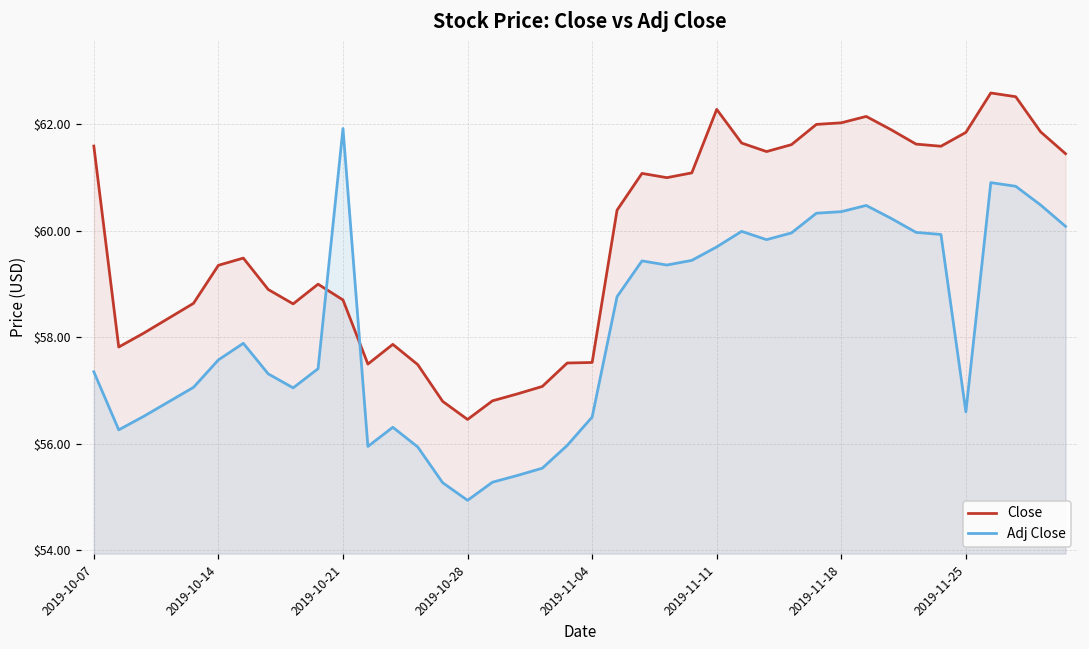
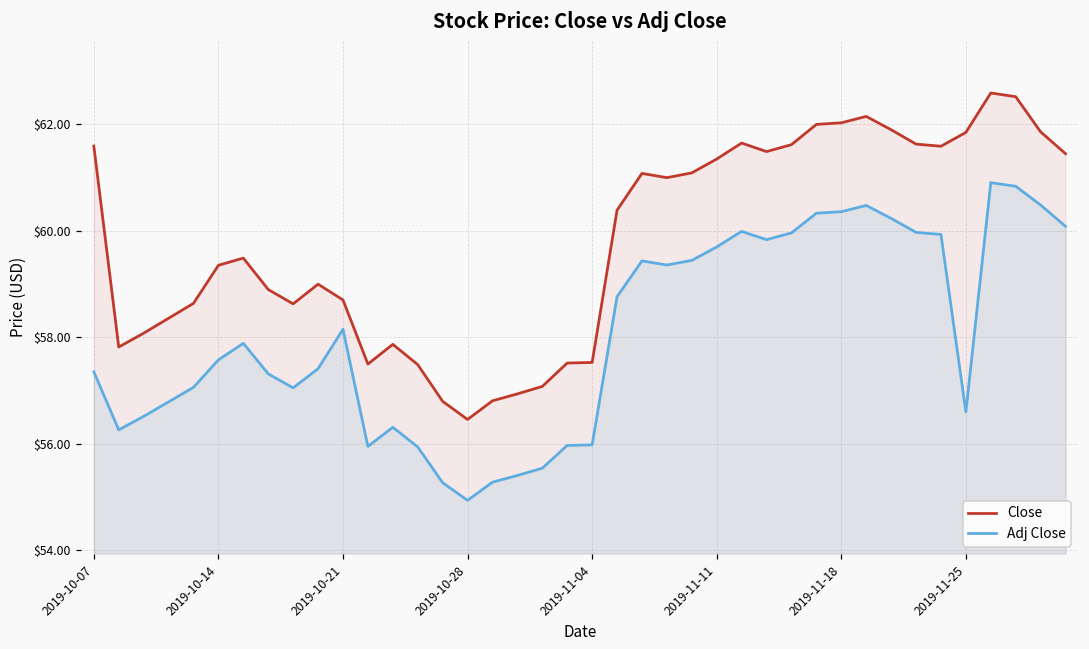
Adj Close, 2019-10-21: $61.9 -> $58.2
Adj Close, 2019-11-04: $56.5 -> $56.0
Close, 2019-11-11: $62.3 -> $61.3
